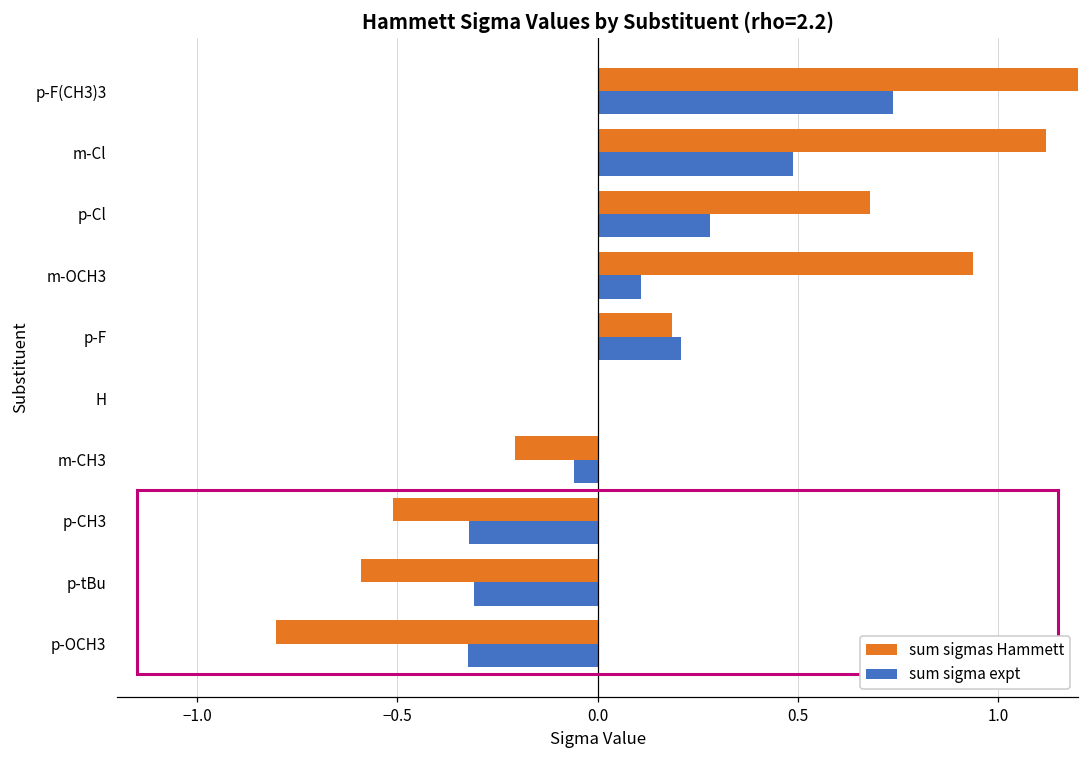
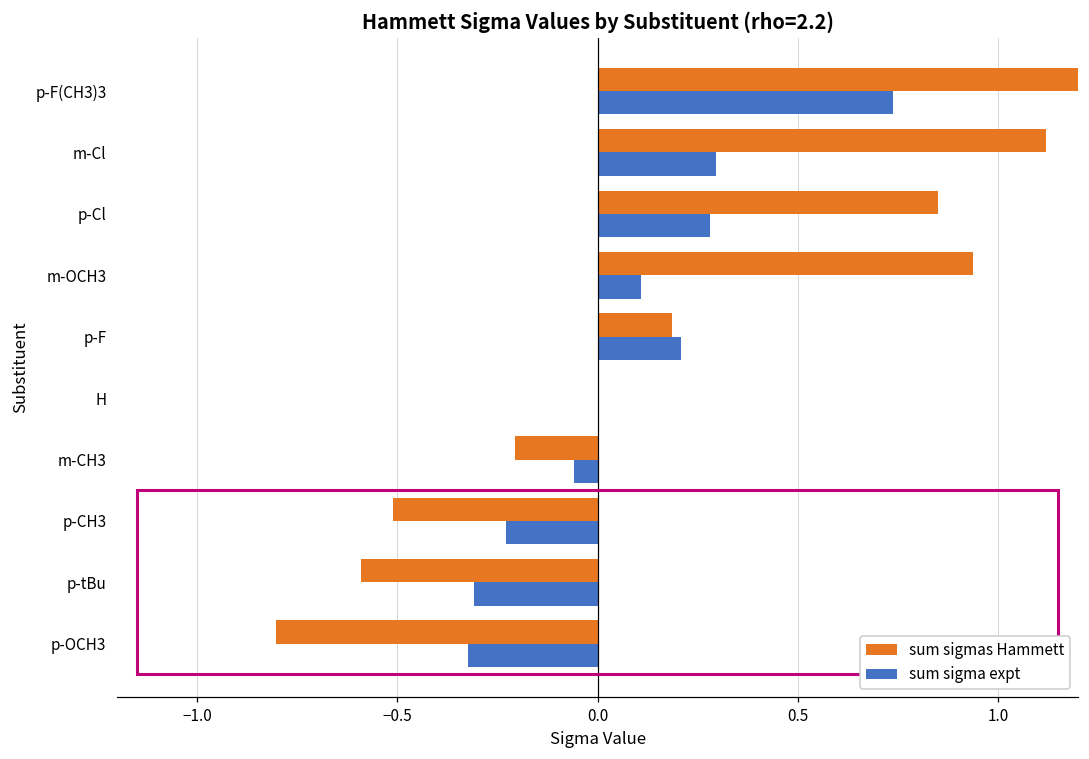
sum sigma expt, m-Cl: 0.49 -> 0.30
sum sigmas Hammett, p-Cl: 0.68 -> 0.85
sum sigma expt, p-CH3: -0.32 -> -0.23
